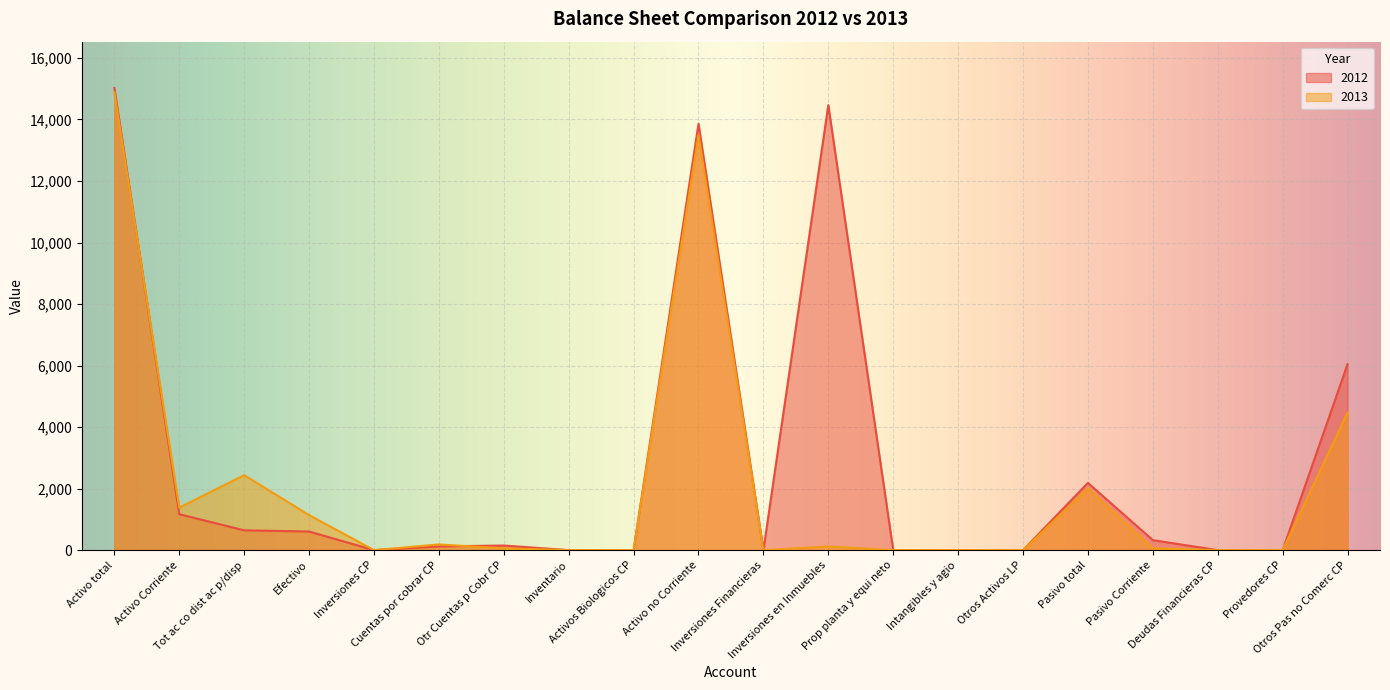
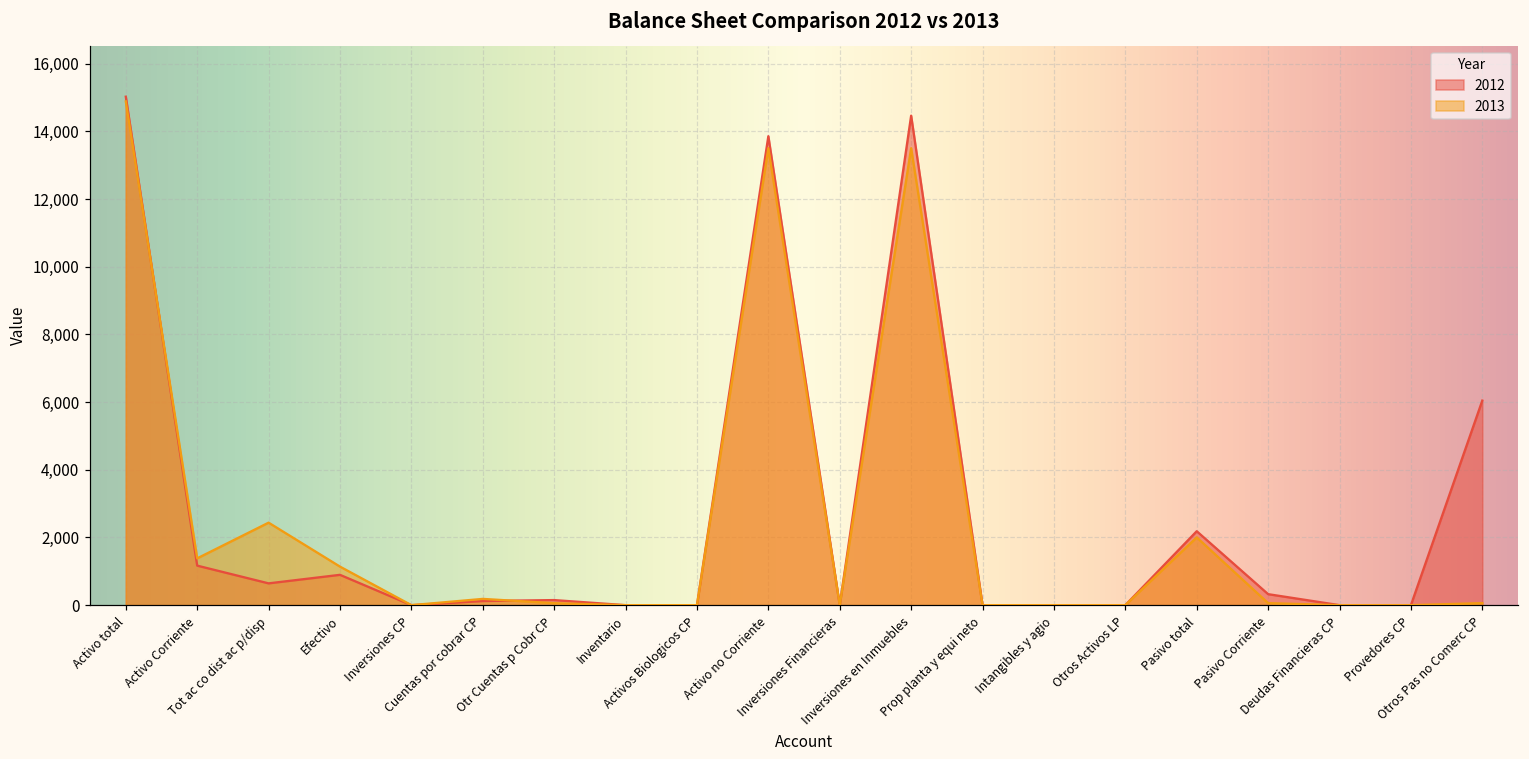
2012, Efectivo: 600 -> 900
2013, Inversiones en Inmuebles: 100 -> 13,500
2013, Otros Pas no Comerc CP: 4,500 -> 100
